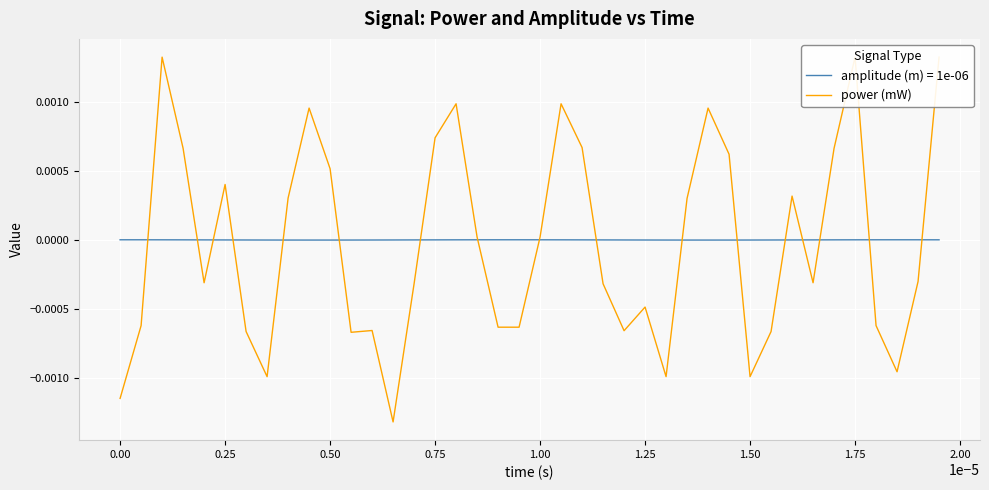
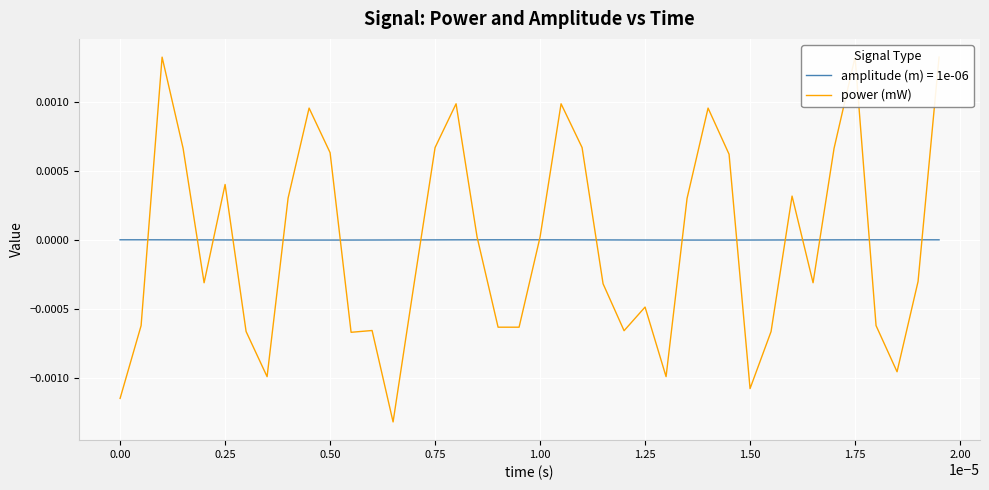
power (mW), 0.50: 0.00051 -> 0.00063
power (mW), 0.75: 0.00074 -> 0.00067
power (mW), 1.50: -0.00099 -> -0.00107
